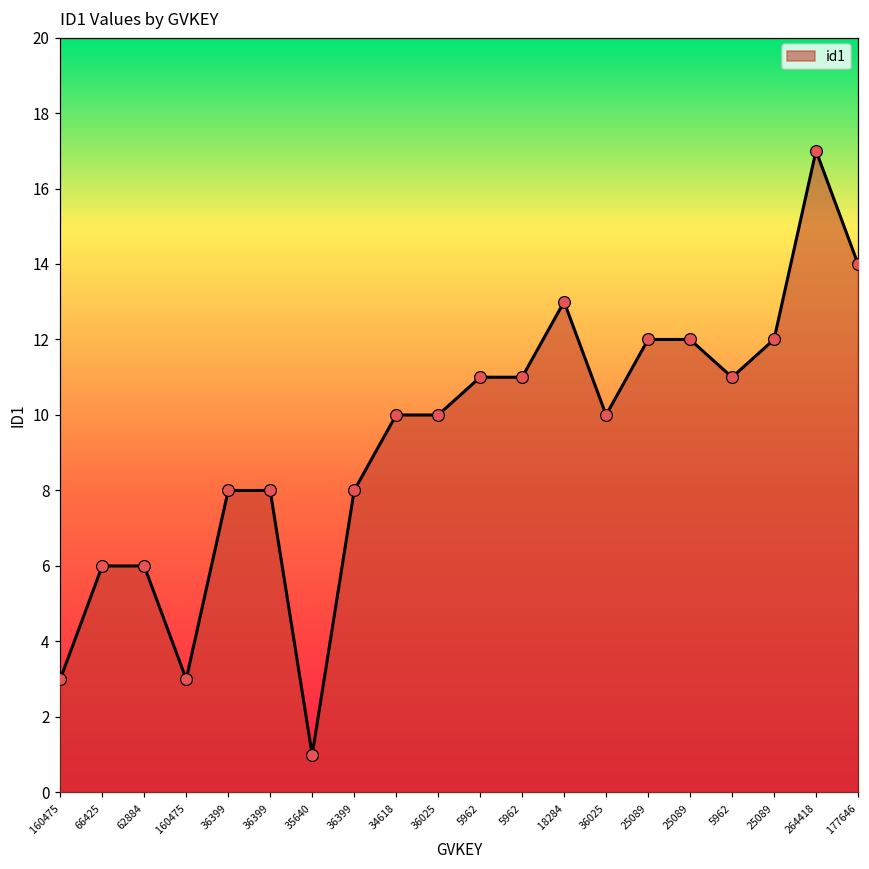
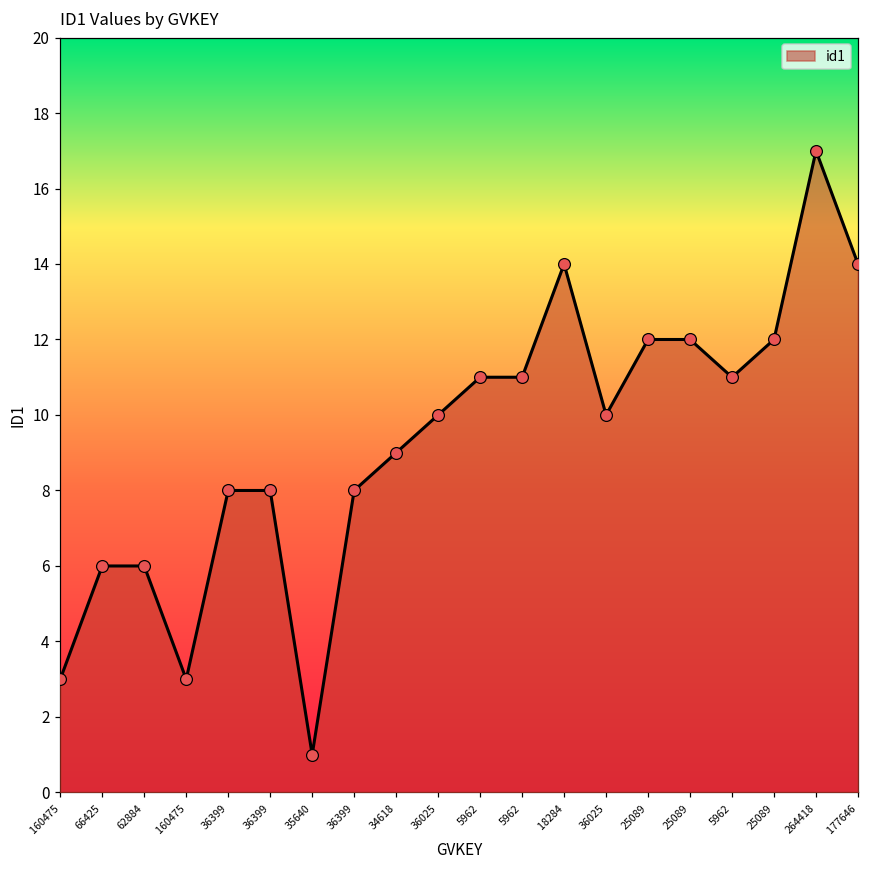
34618: 10 -> 9
18284: 13 -> 14
